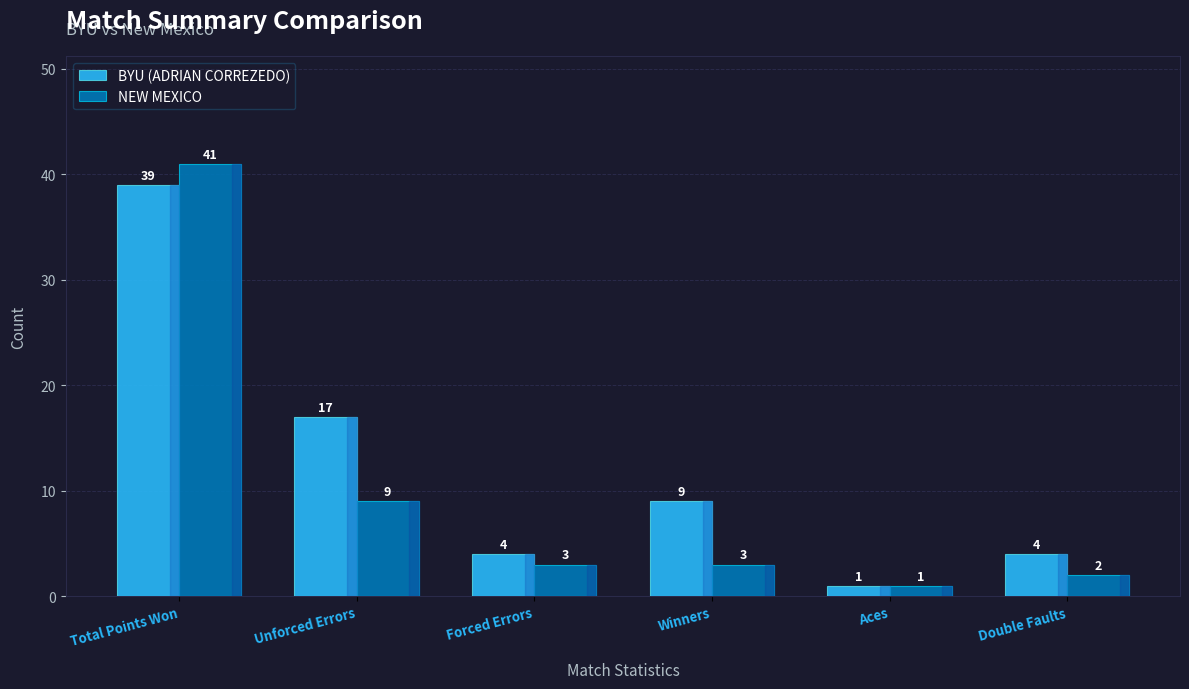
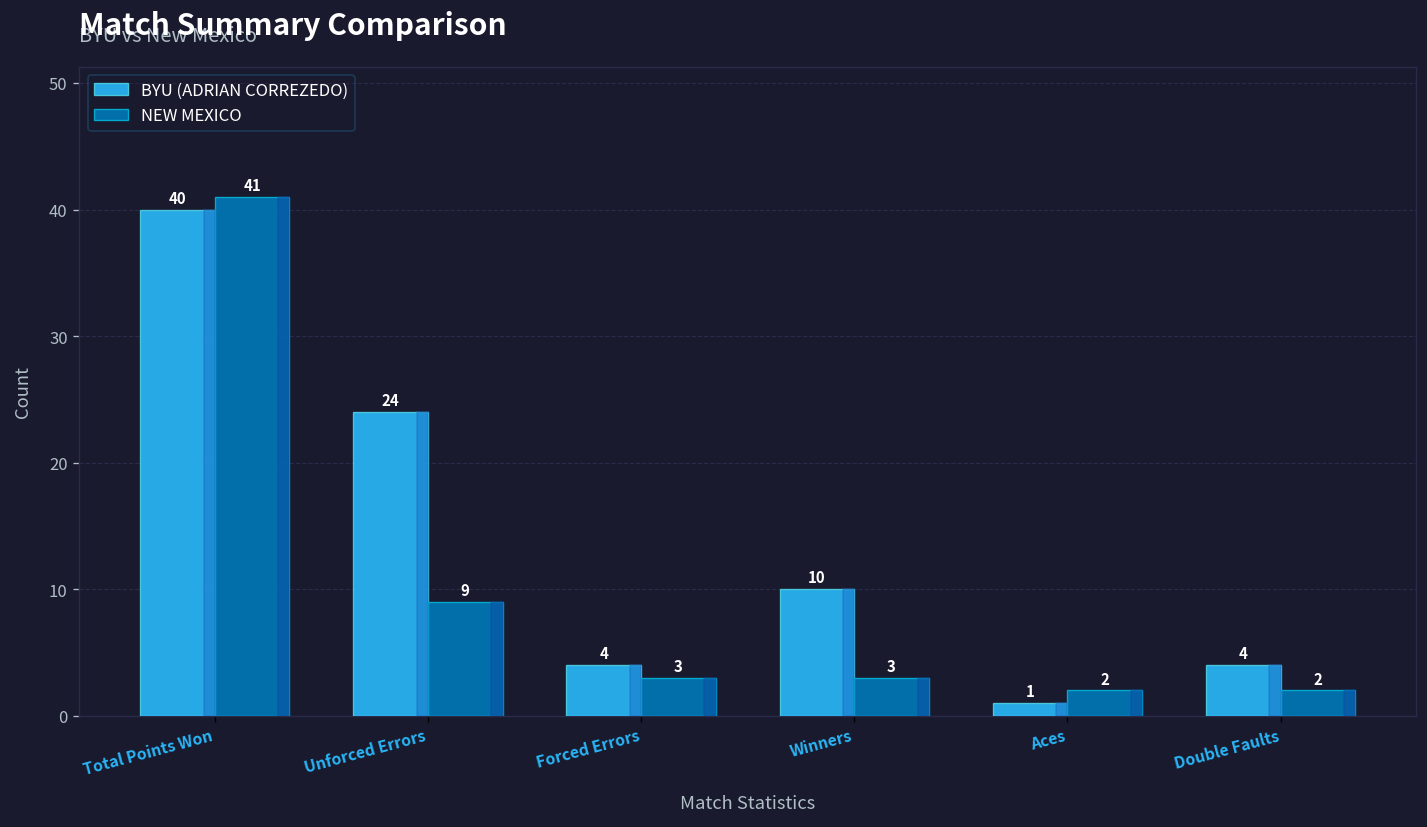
BYU (ADRIAN CORREZEDO), Total Points Won: 39 -> 40
BYU (ADRIAN CORREZEDO), Unforced Errors: 17 -> 24
BYU (ADRIAN CORREZEDO), Winners: 9 -> 10
NEW MEXICO, Aces: 1 -> 2
